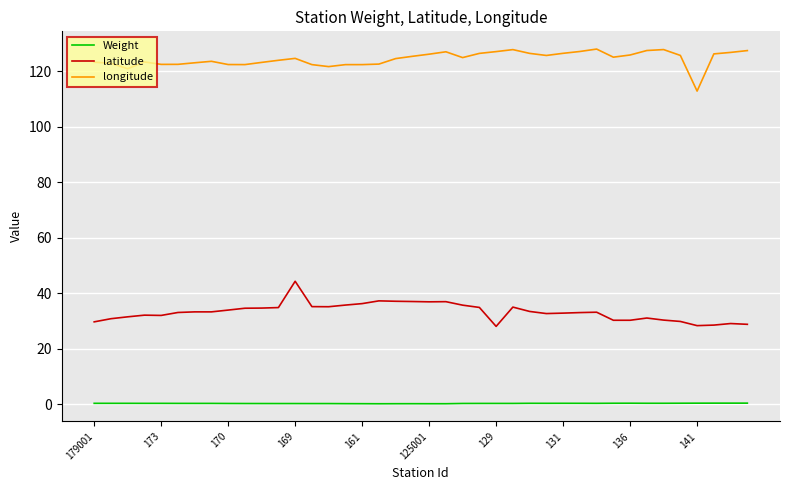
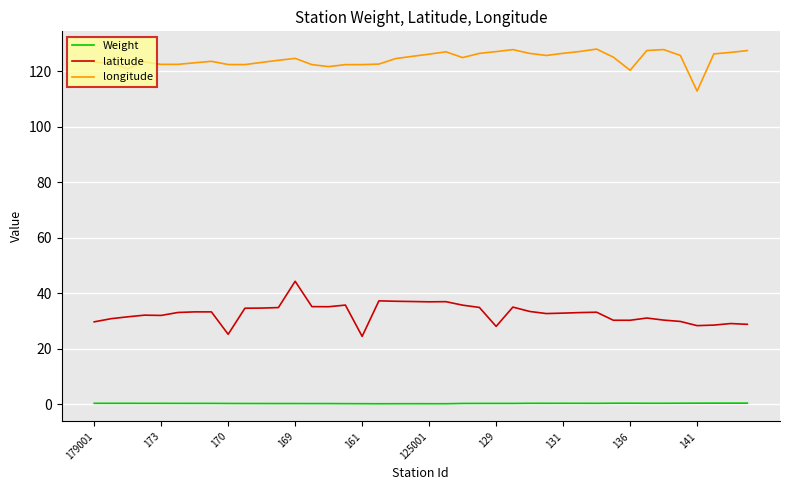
latitude, 170: 34 -> 25
latitude, 161: 36 -> 24
longitude, 136: 126 -> 120
